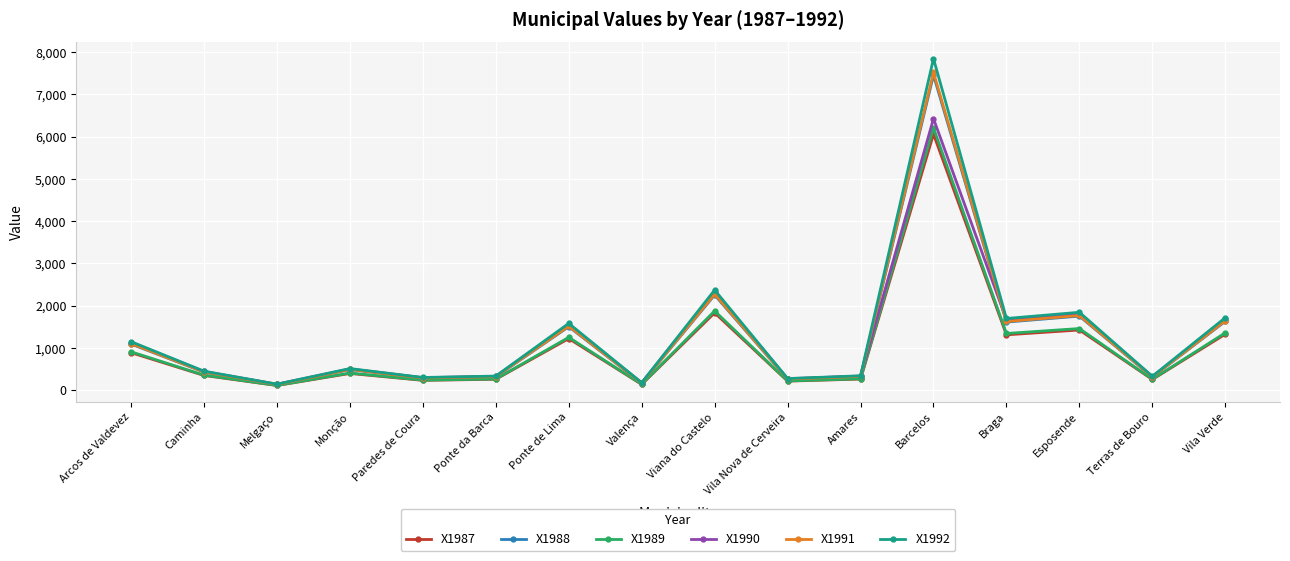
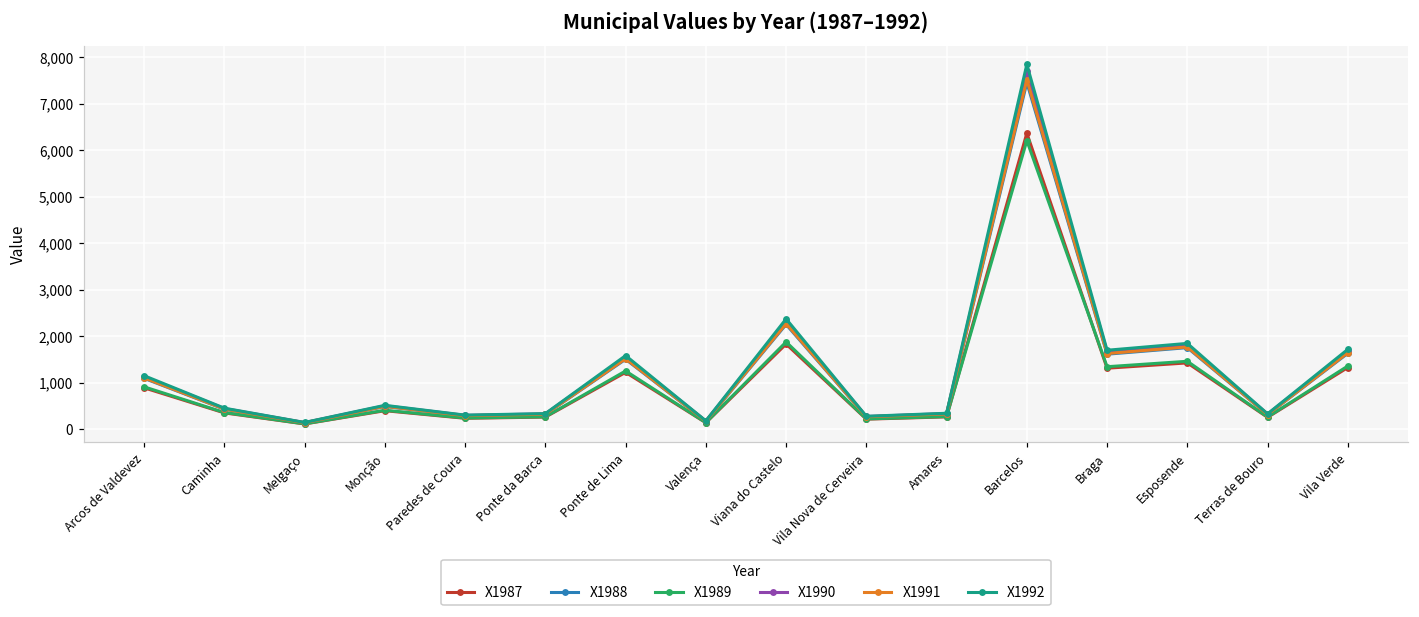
X1987, Barcelos: 6,100 -> 6,400
X1990, Barcelos: 6,400 -> 7,700
